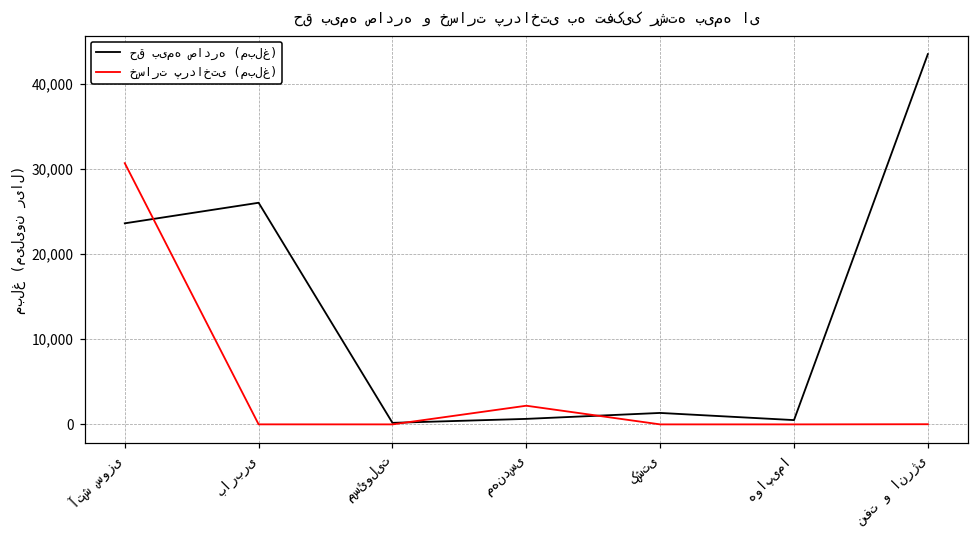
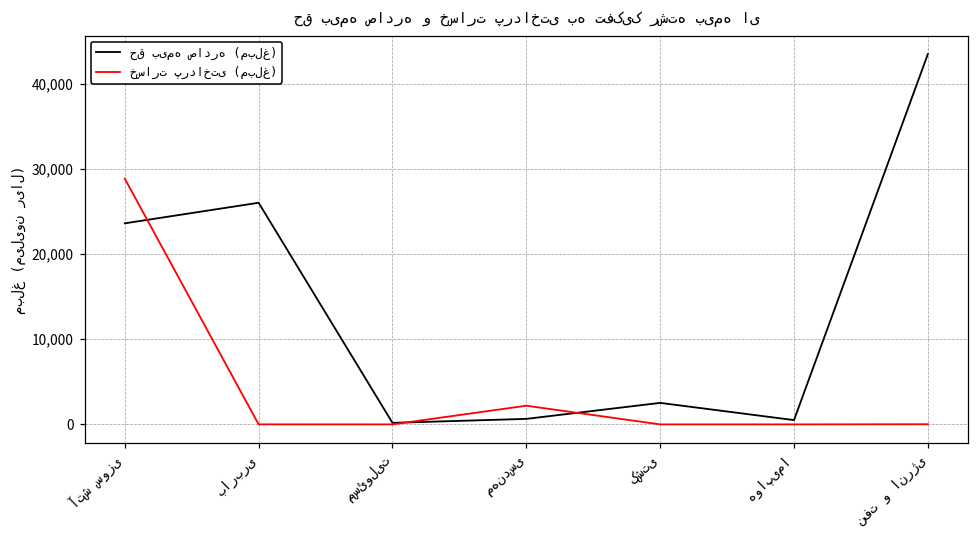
خسارت پرداختی (مبلغ), آتش سوزی: 31,000 -> 29,000
حق بیمه صادره (مبلغ), کشتی: 1,000 -> 3,000
